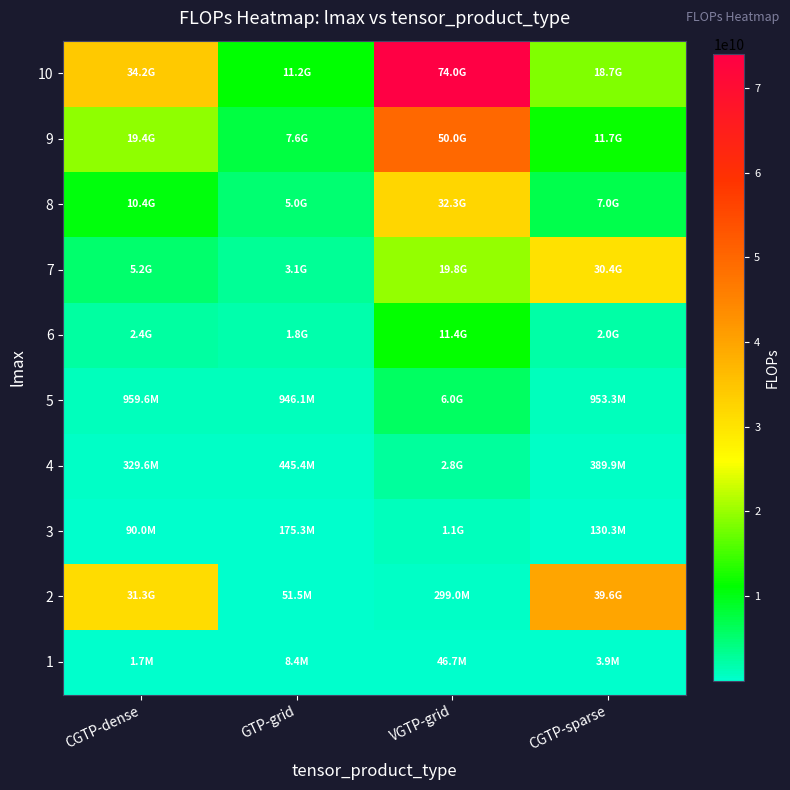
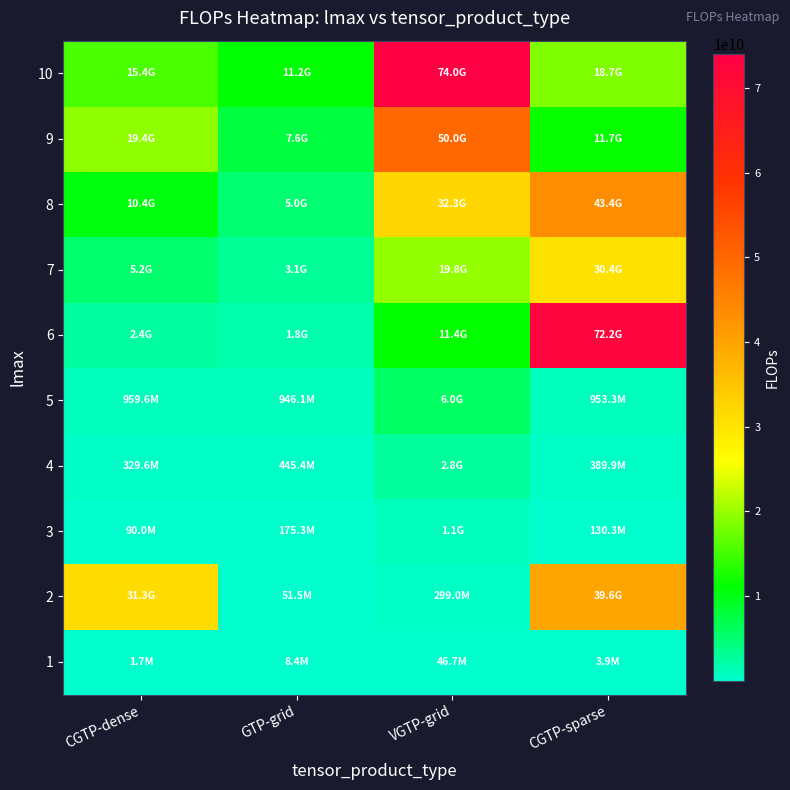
10, CGTP-dense: 34.2G -> 15.4G
8, CGTP-sparse: 7.0G -> 43.4G
6, CGTP-sparse: 2.0G -> 72.2G
